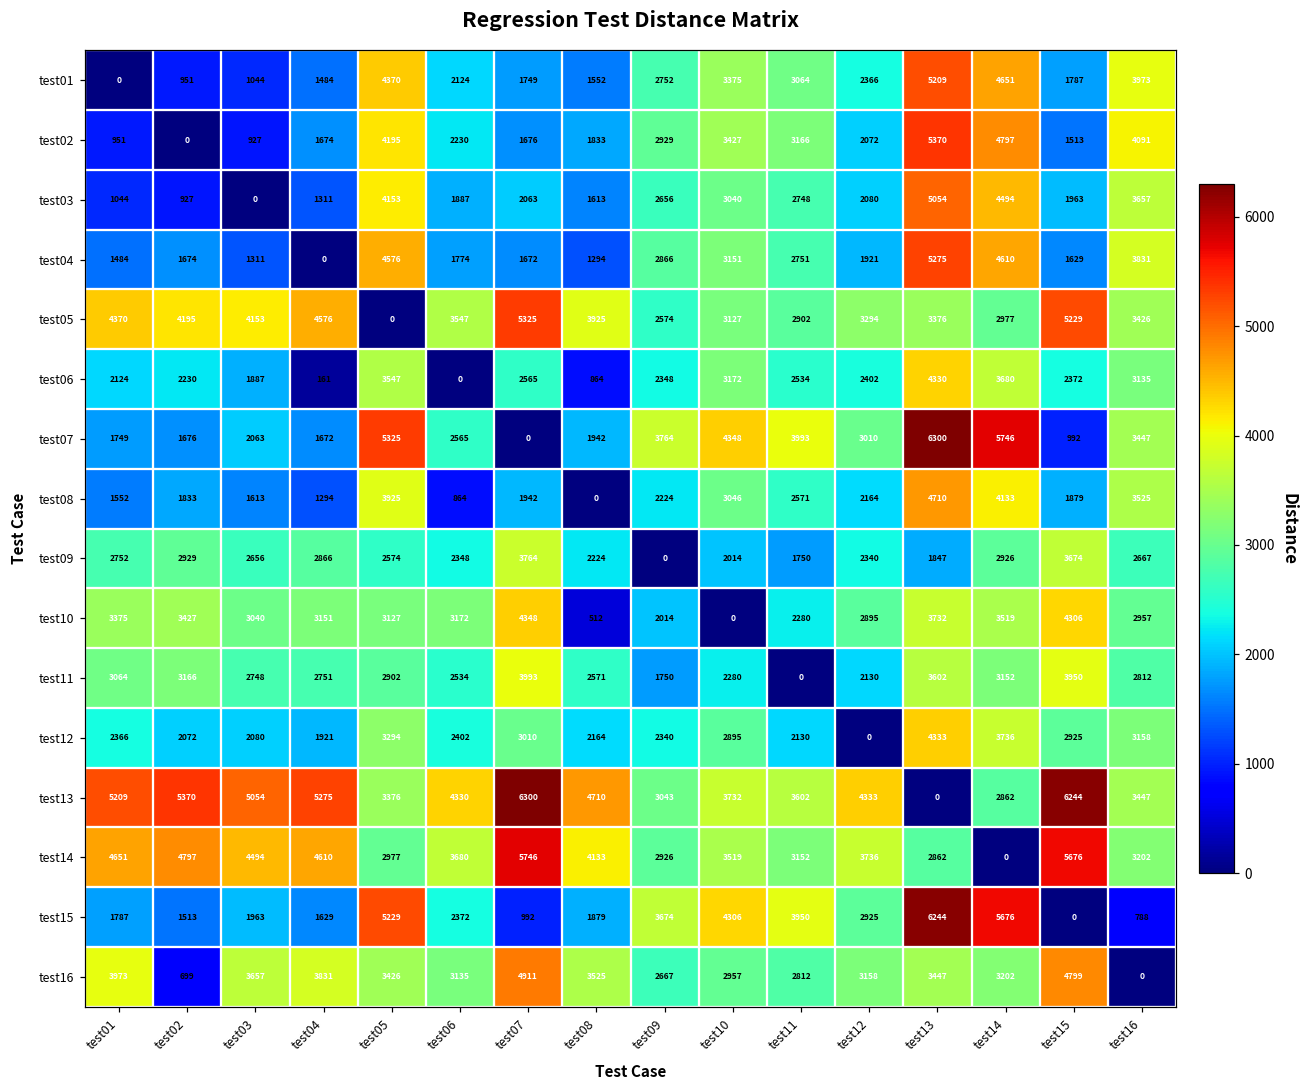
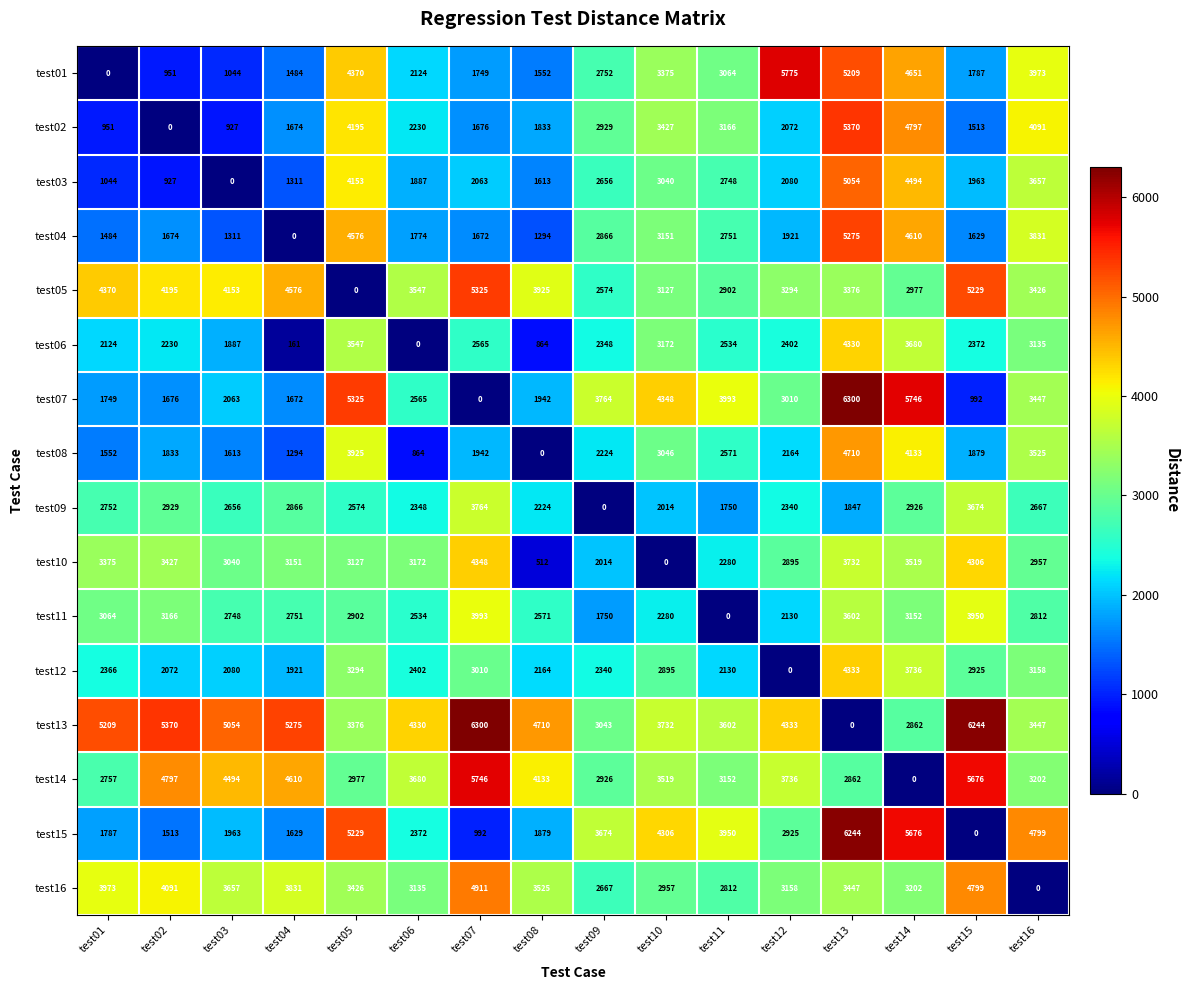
test01, test12: 2366 -> 5775
test14, test01: 4651 -> 2757
test15, test16: 788 -> 4799
test16, test02: 699 -> 4091
